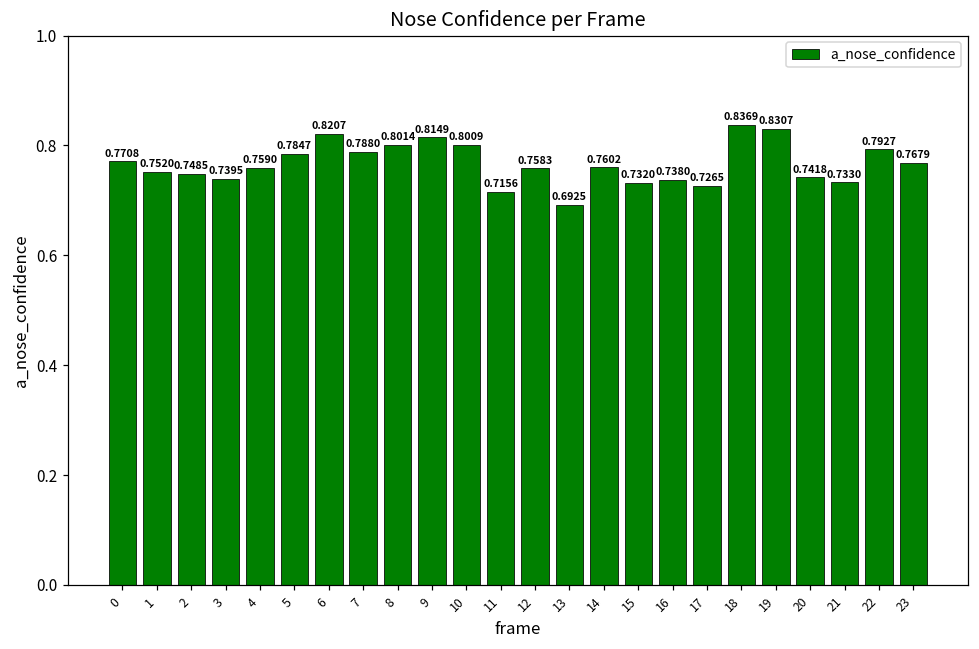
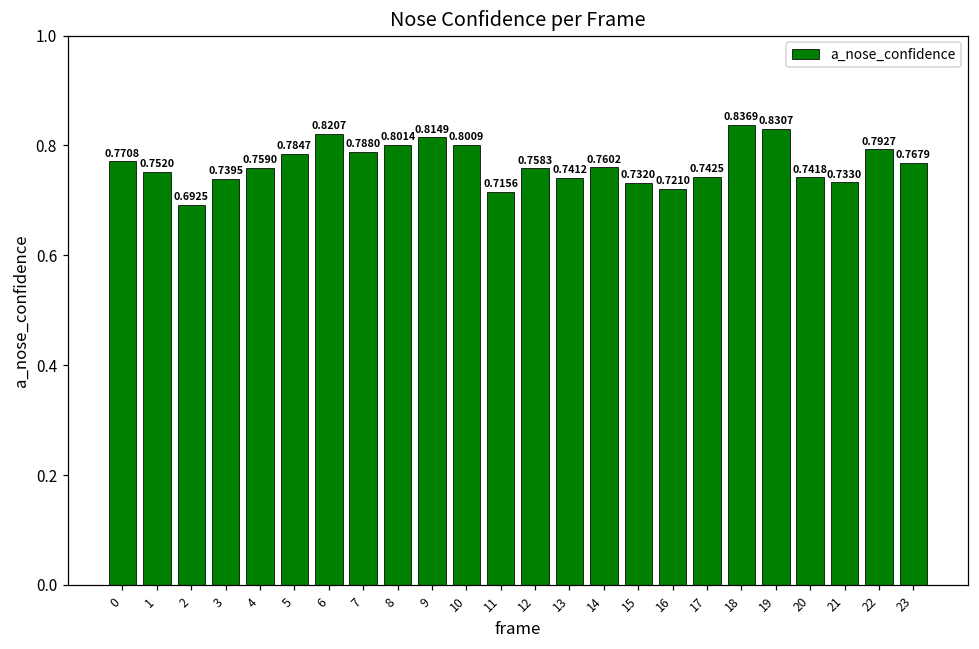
2: 0.7485 -> 0.6925
13: 0.6925 -> 0.7412
16: 0.7380 -> 0.7210
17: 0.7265 -> 0.7425
